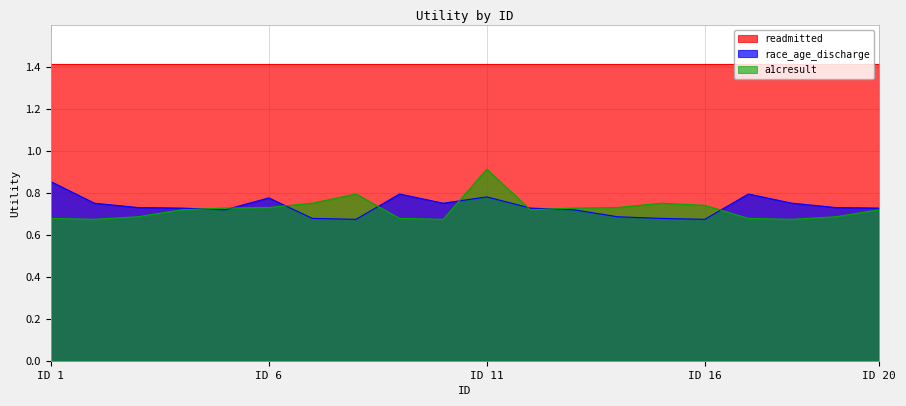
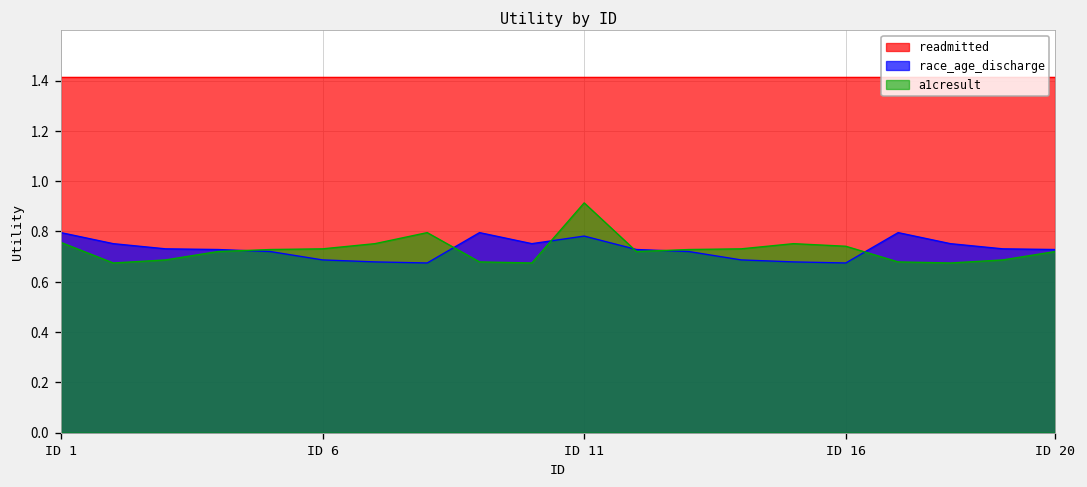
race_age_discharge, ID 1: 0.86 -> 0.80
a1cresult, ID 1: 0.68 -> 0.76
race_age_discharge, ID 6: 0.78 -> 0.69
